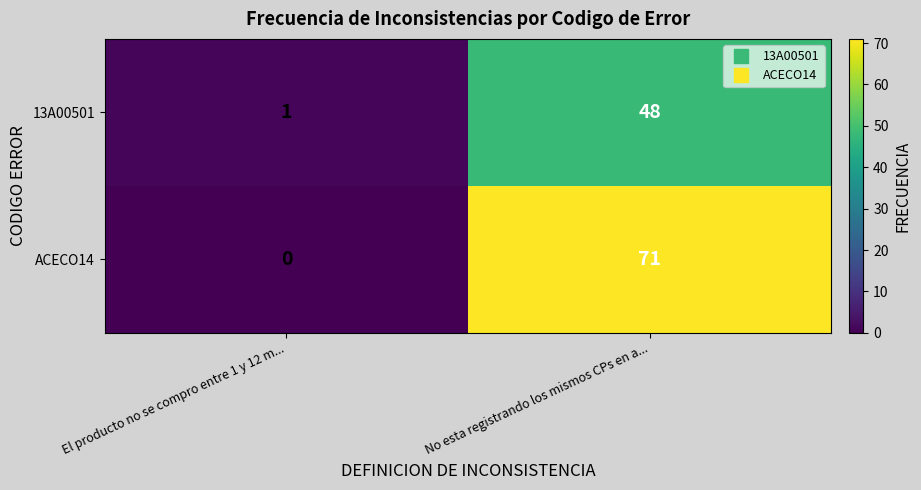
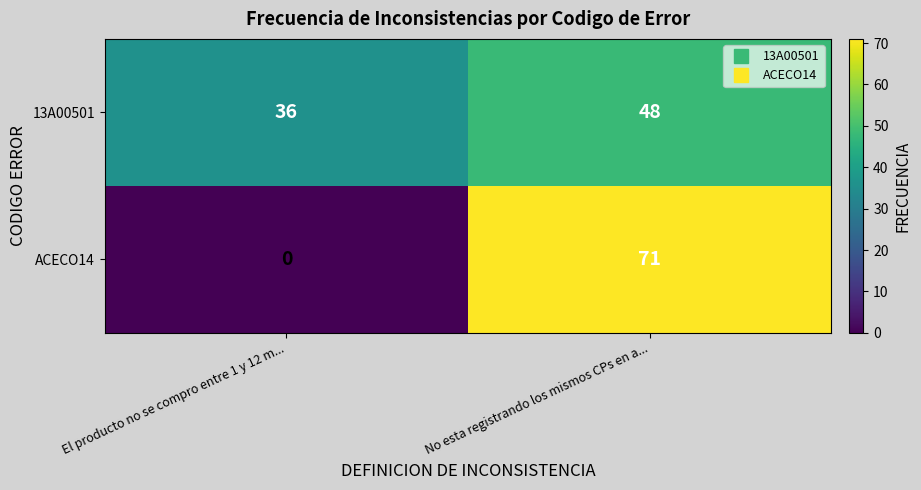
13A00501, El producto no se compro entre 1 y 12 m...: 1 -> 36
